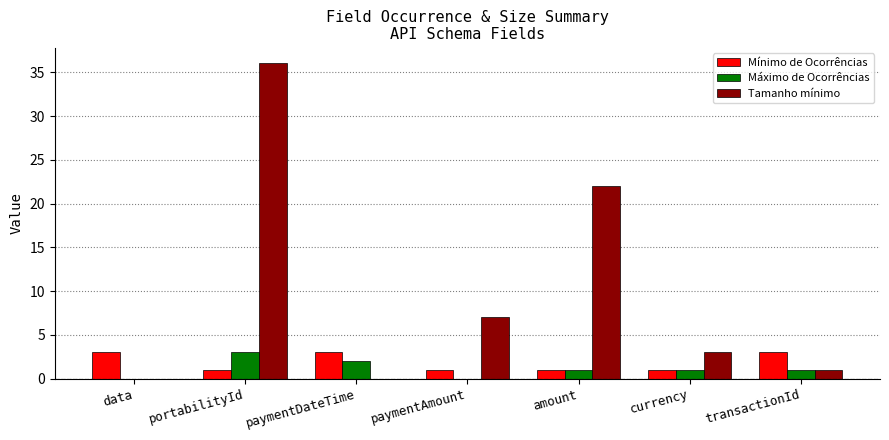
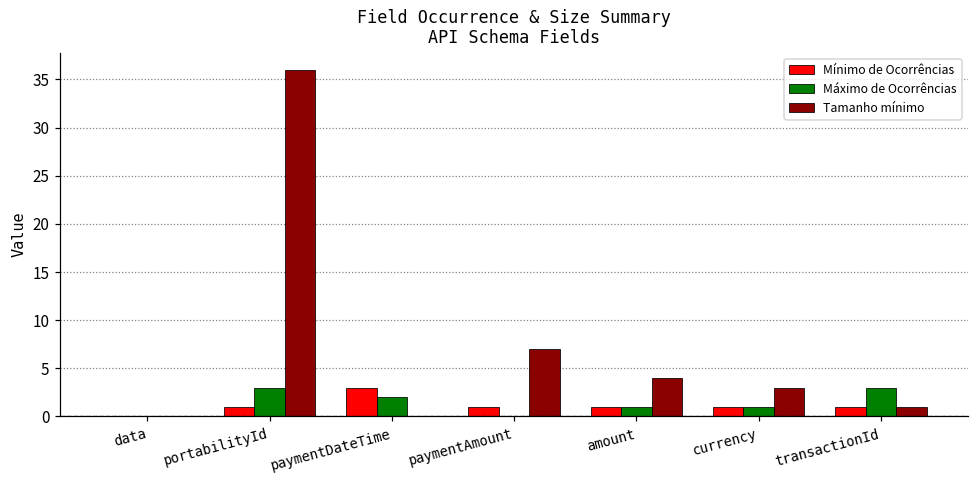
Mínimo de Ocorrências, data: 3 -> 0
Tamanho mínimo, amount: 22 -> 4
Mínimo de Ocorrências, transactionId: 3 -> 1
Máximo de Ocorrências, transactionId: 1 -> 3
